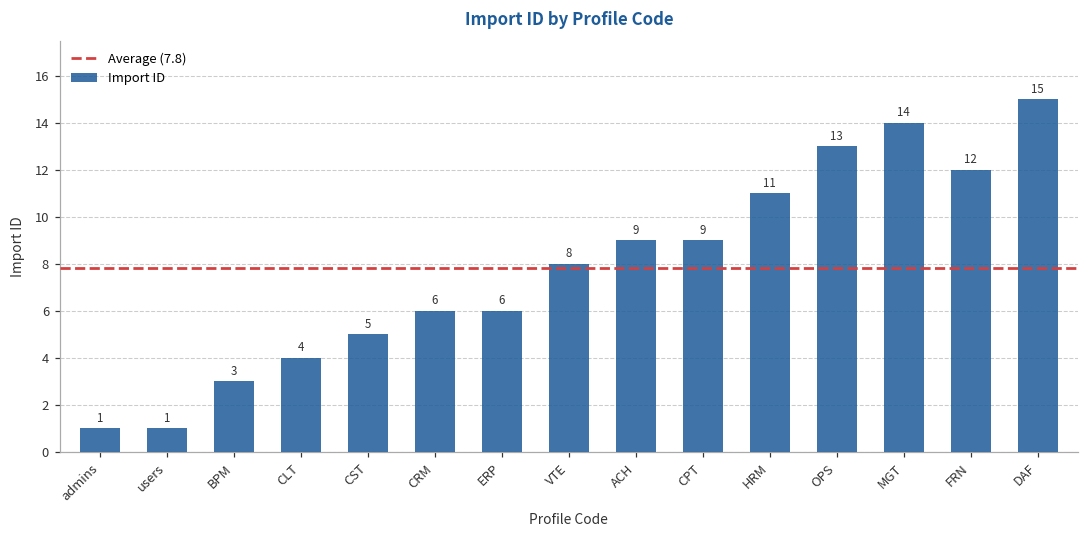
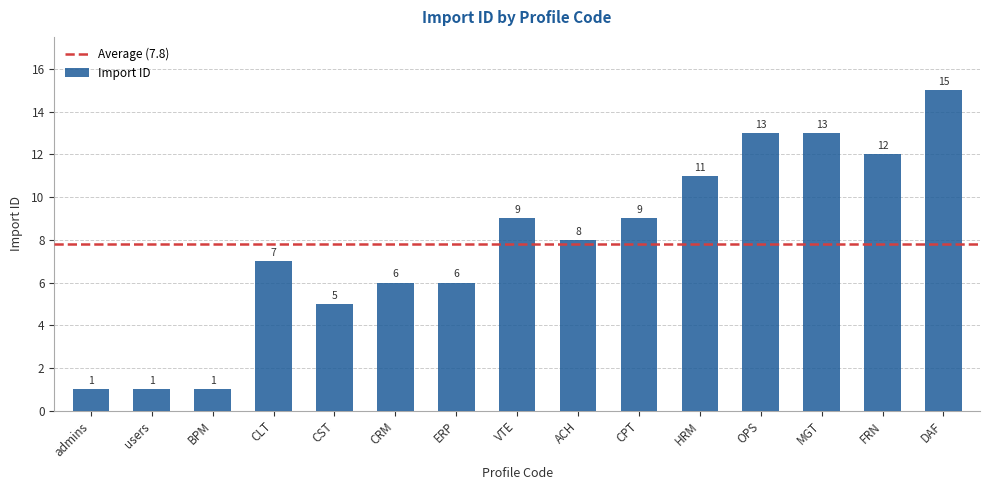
BPM: 3 -> 1
CLT: 4 -> 7
VTE: 8 -> 9
ACH: 9 -> 8
MGT: 14 -> 13
